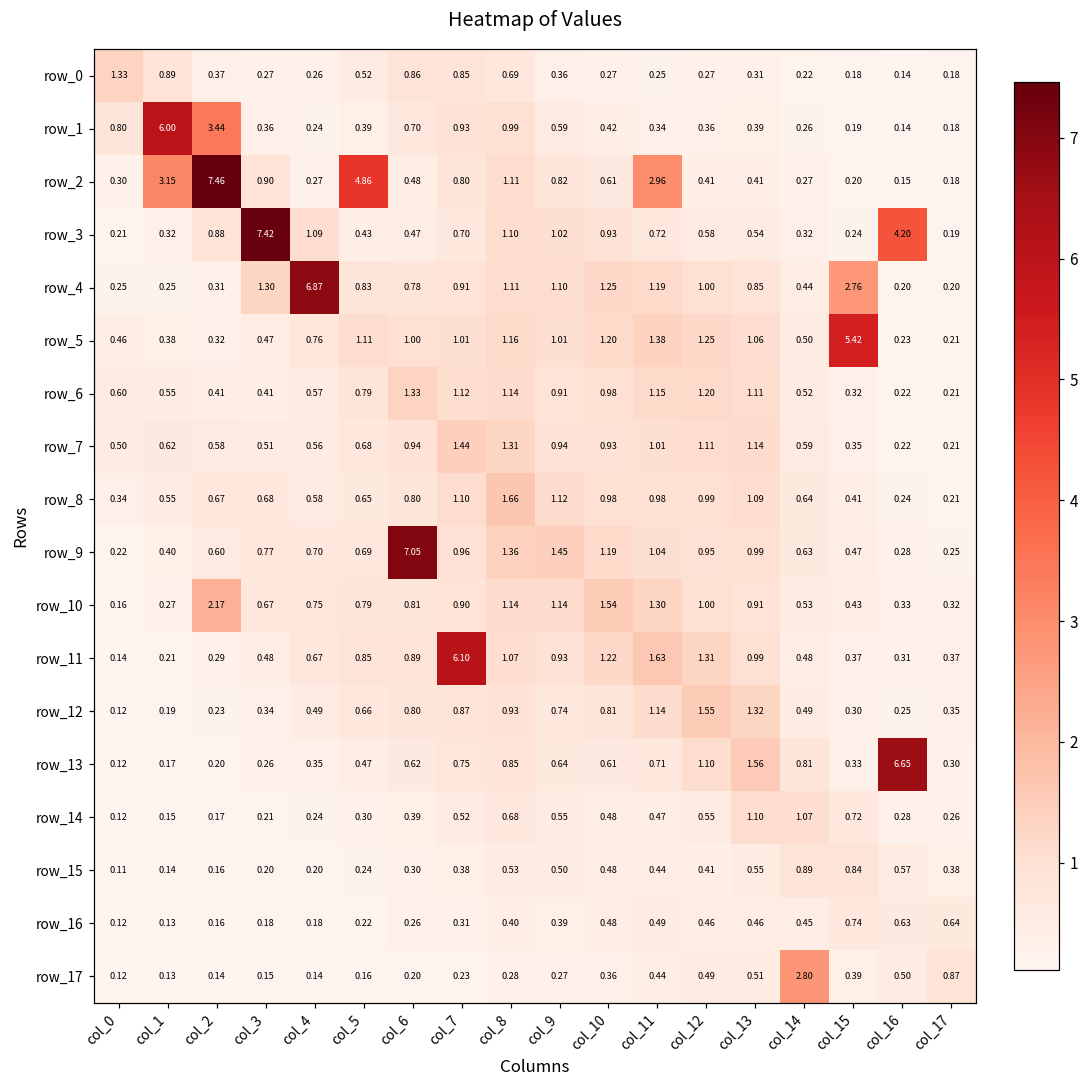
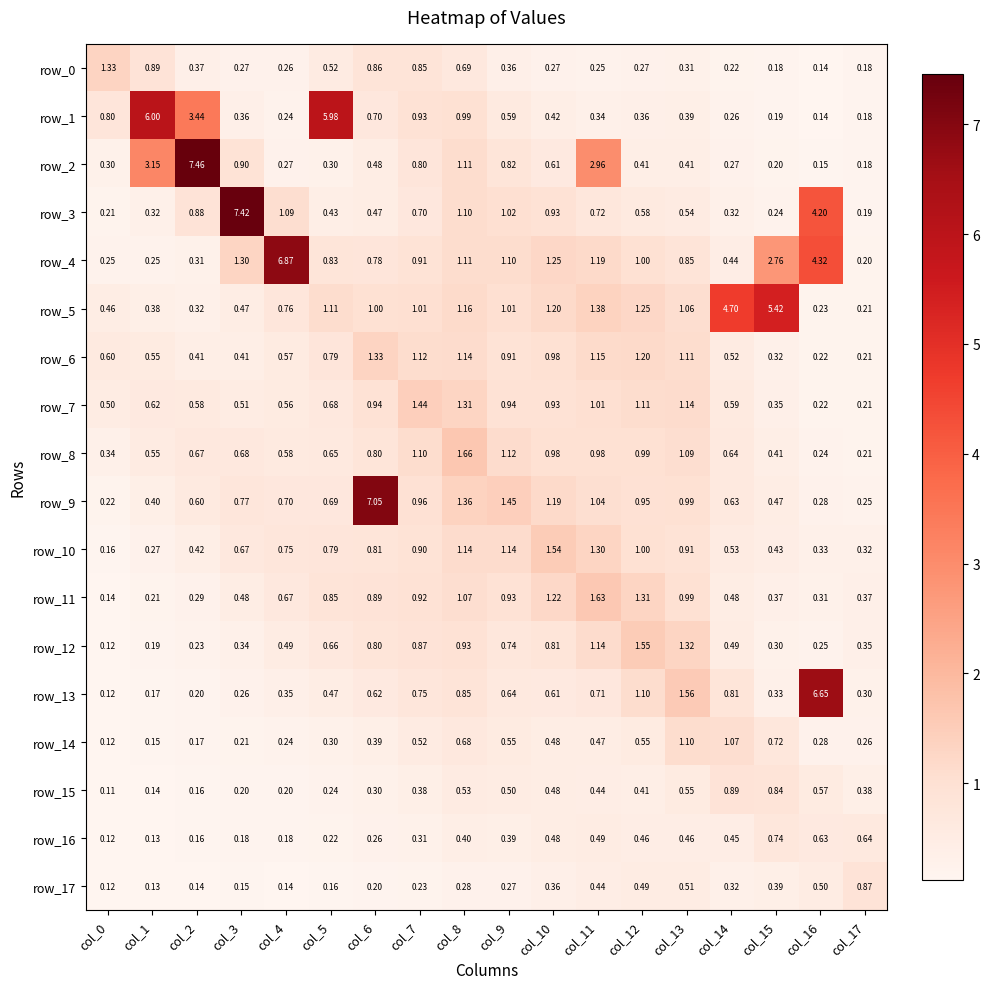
row_1, col_5: 0.39 -> 5.98
row_2, col_5: 4.86 -> 0.30
row_4, col_16: 0.20 -> 4.32
row_5, col_14: 0.50 -> 4.70
row_10, col_2: 2.17 -> 0.42
row_11, col_7: 6.10 -> 0.92
row_17, col_14: 2.80 -> 0.32
